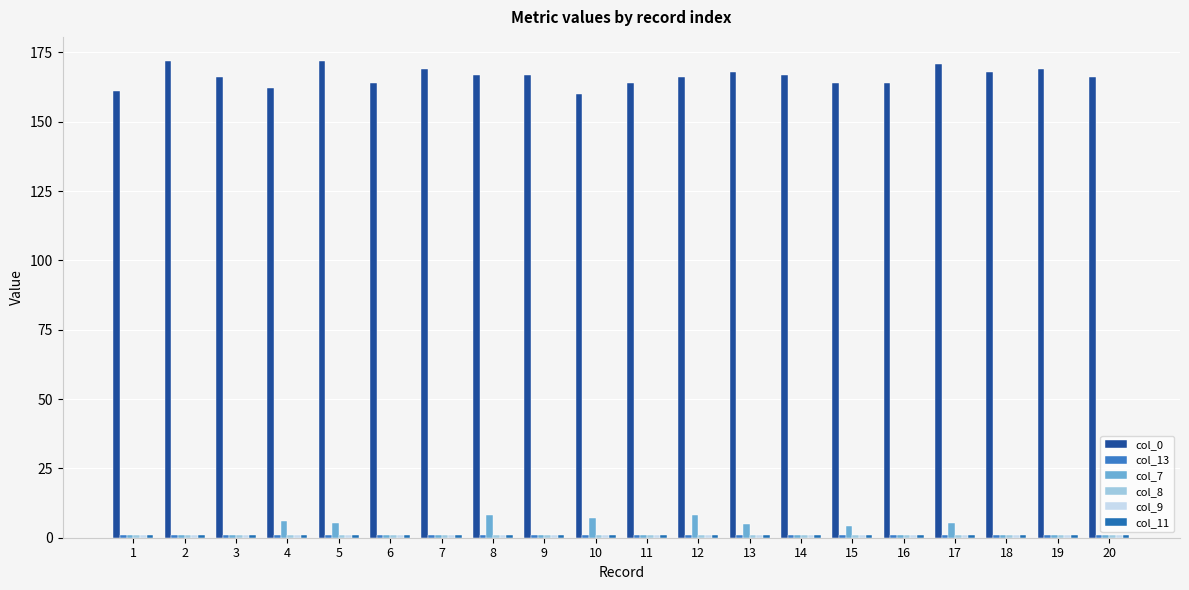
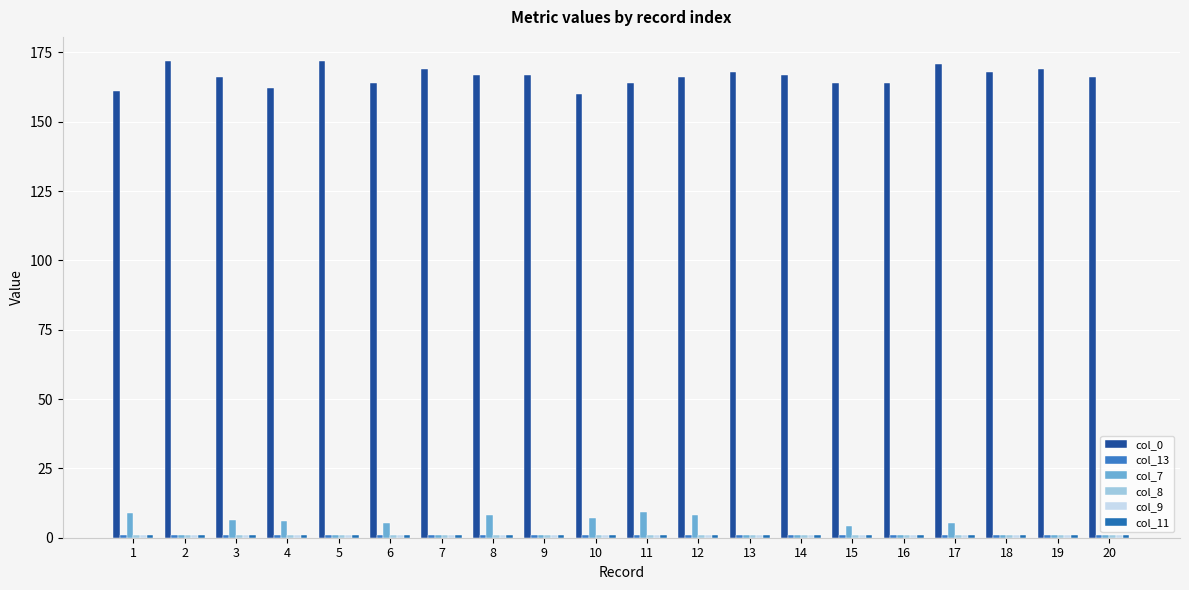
col_7, 1: 1 -> 9
col_7, 3: 1 -> 6
col_7, 5: 5 -> 1
col_7, 6: 1 -> 5
col_7, 11: 1 -> 9
col_7, 13: 5 -> 1
